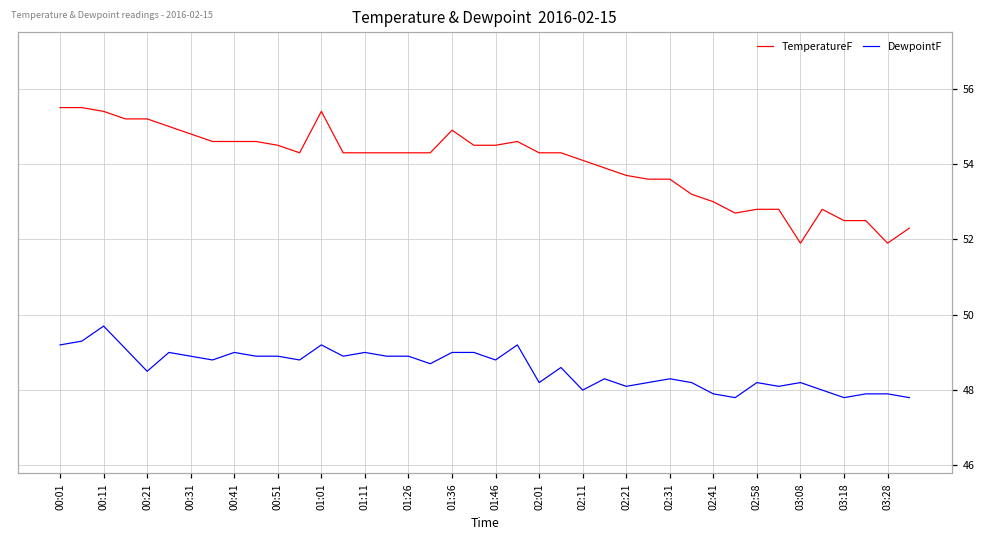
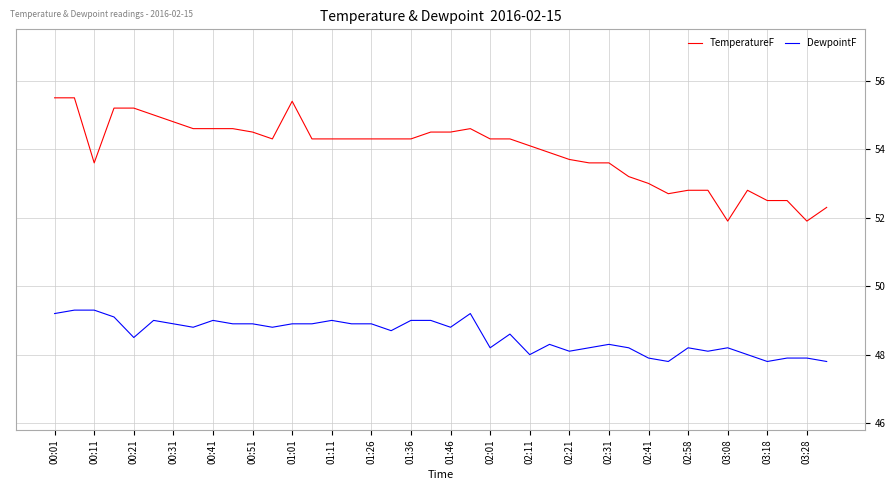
TemperatureF, 00:11: 55.4 -> 53.6
DewpointF, 00:11: 49.7 -> 49.3
DewpointF, 01:01: 49.2 -> 48.9
TemperatureF, 01:36: 54.9 -> 54.3
